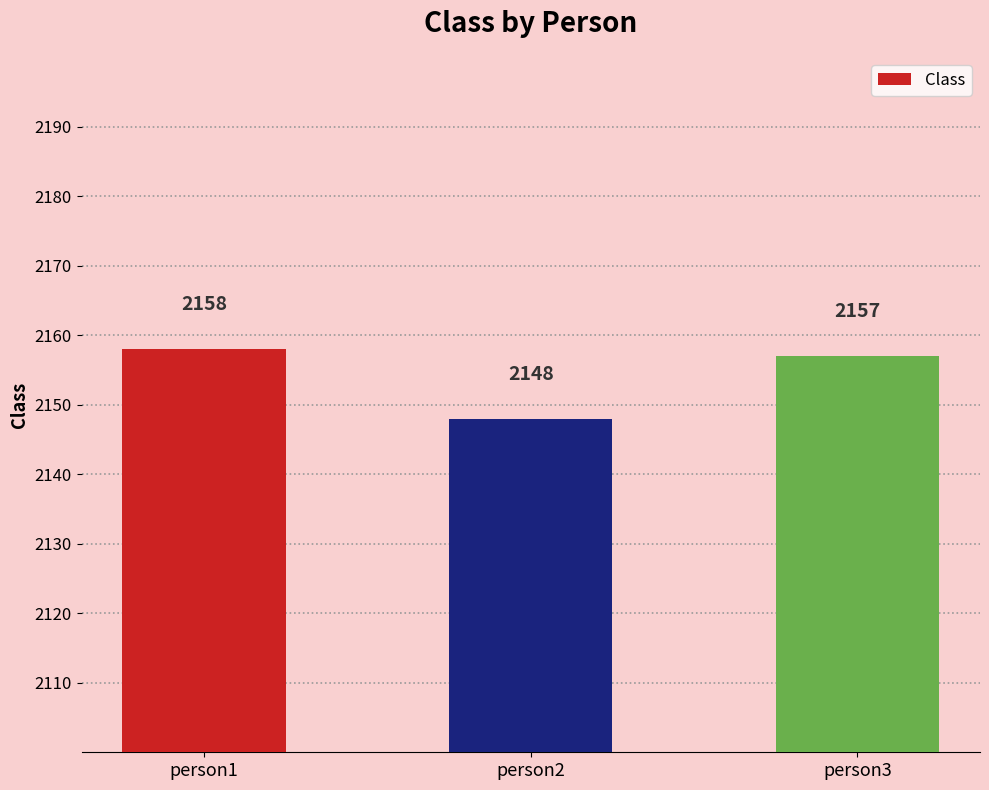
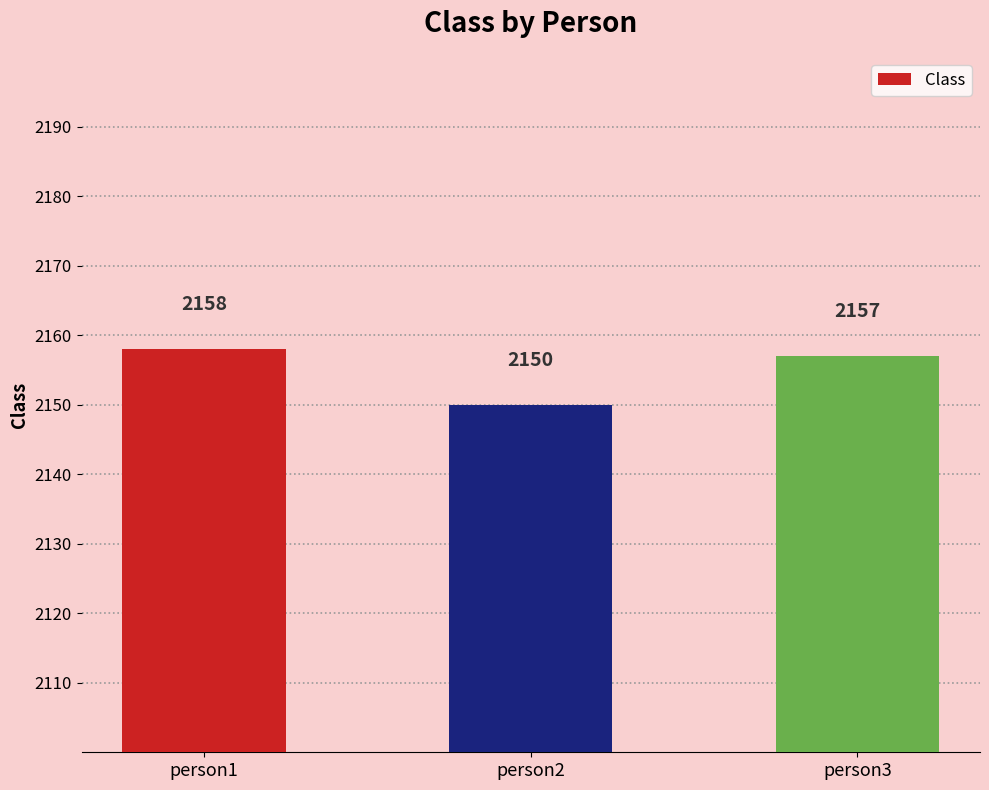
person2: 2148 -> 2150
